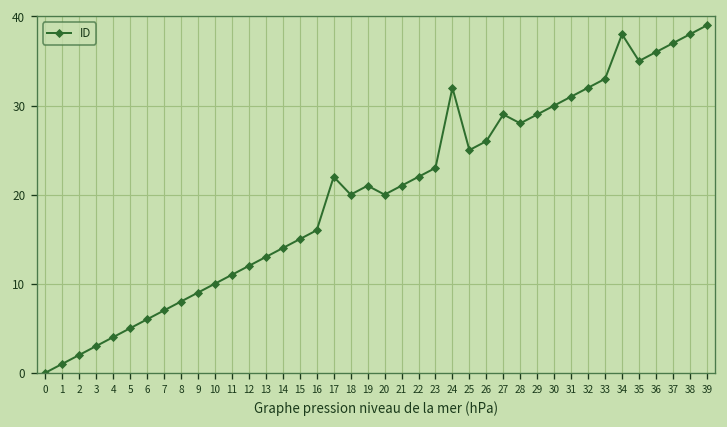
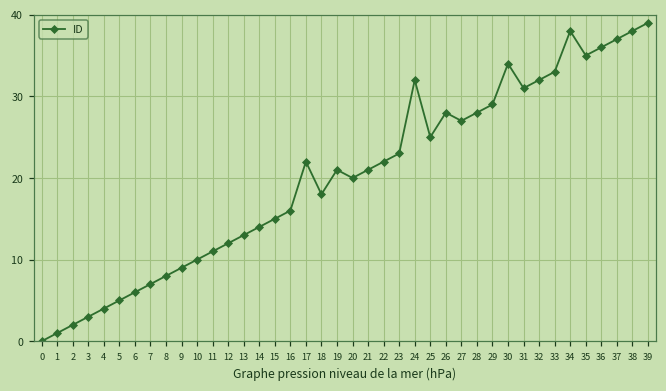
18: 20 -> 18
26: 26 -> 28
27: 29 -> 27
30: 30 -> 34
